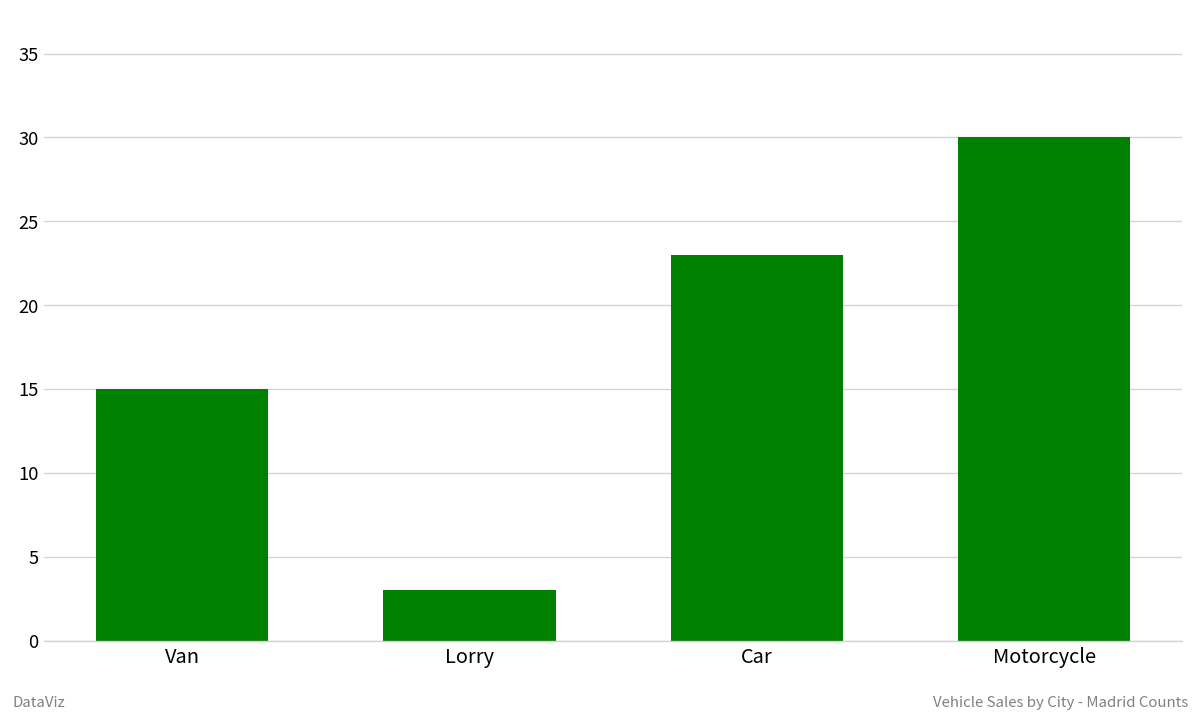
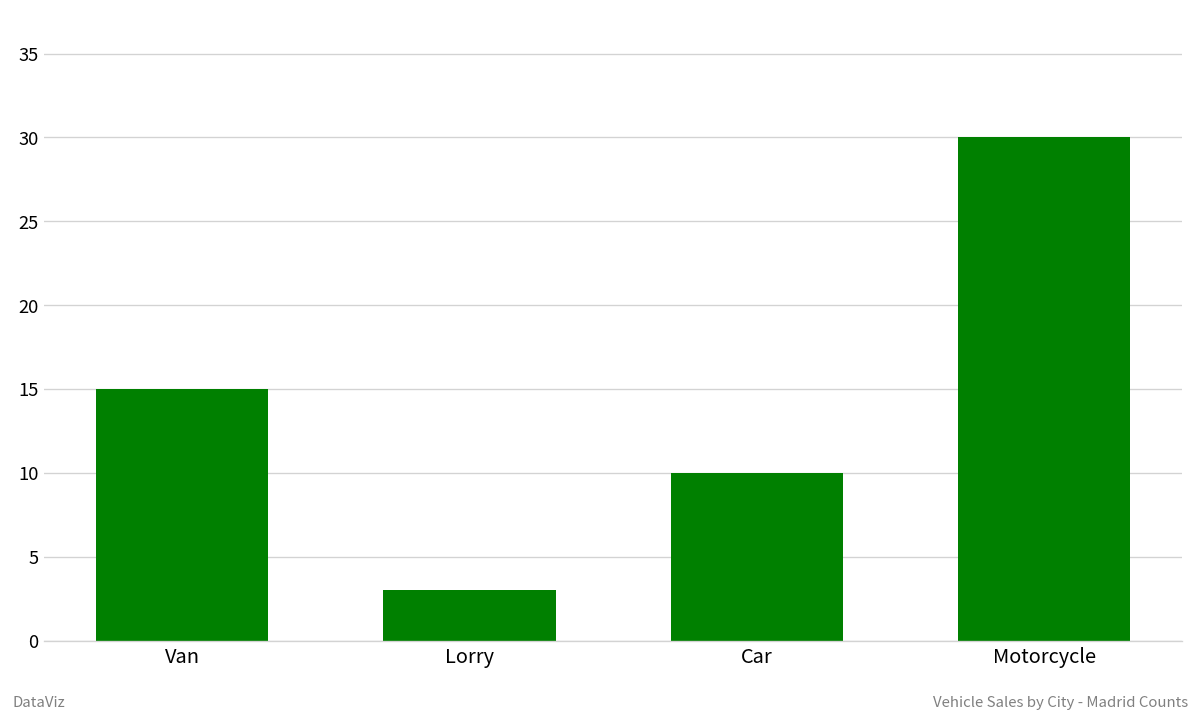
Car: 23 -> 10
